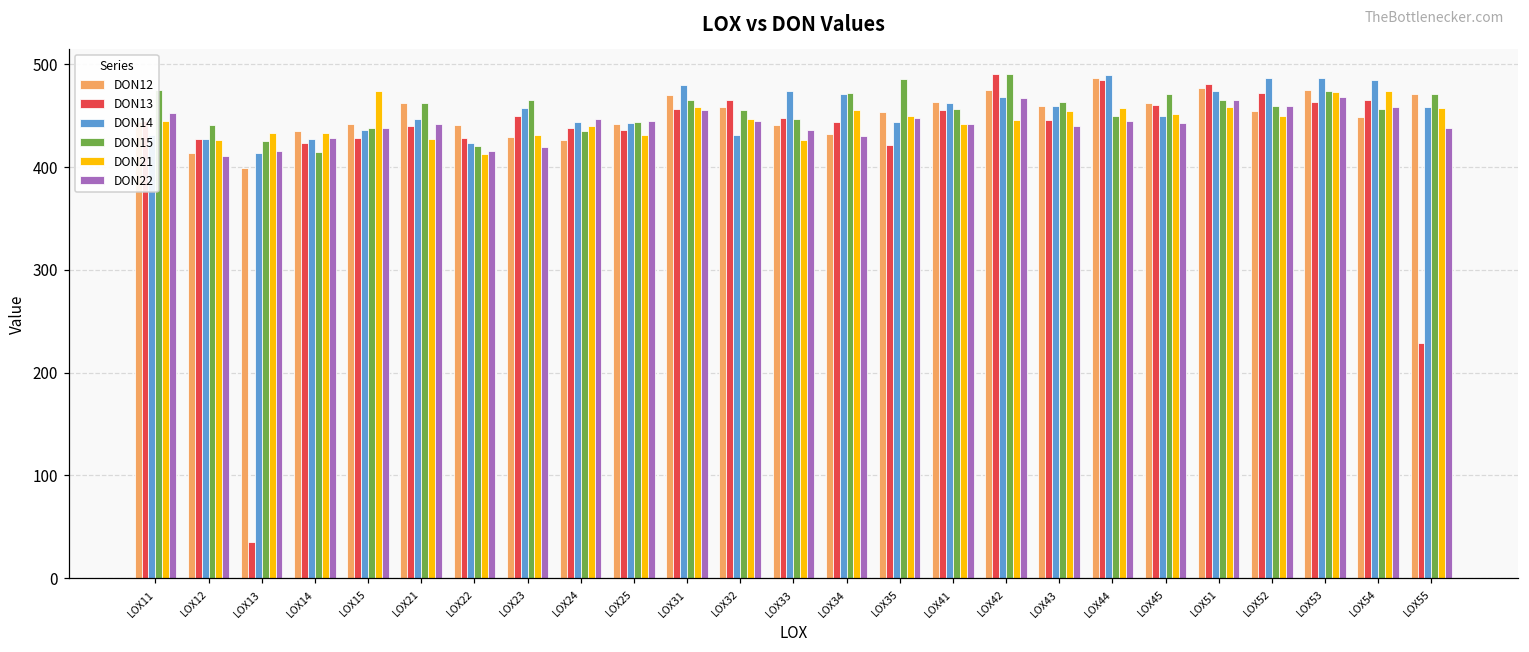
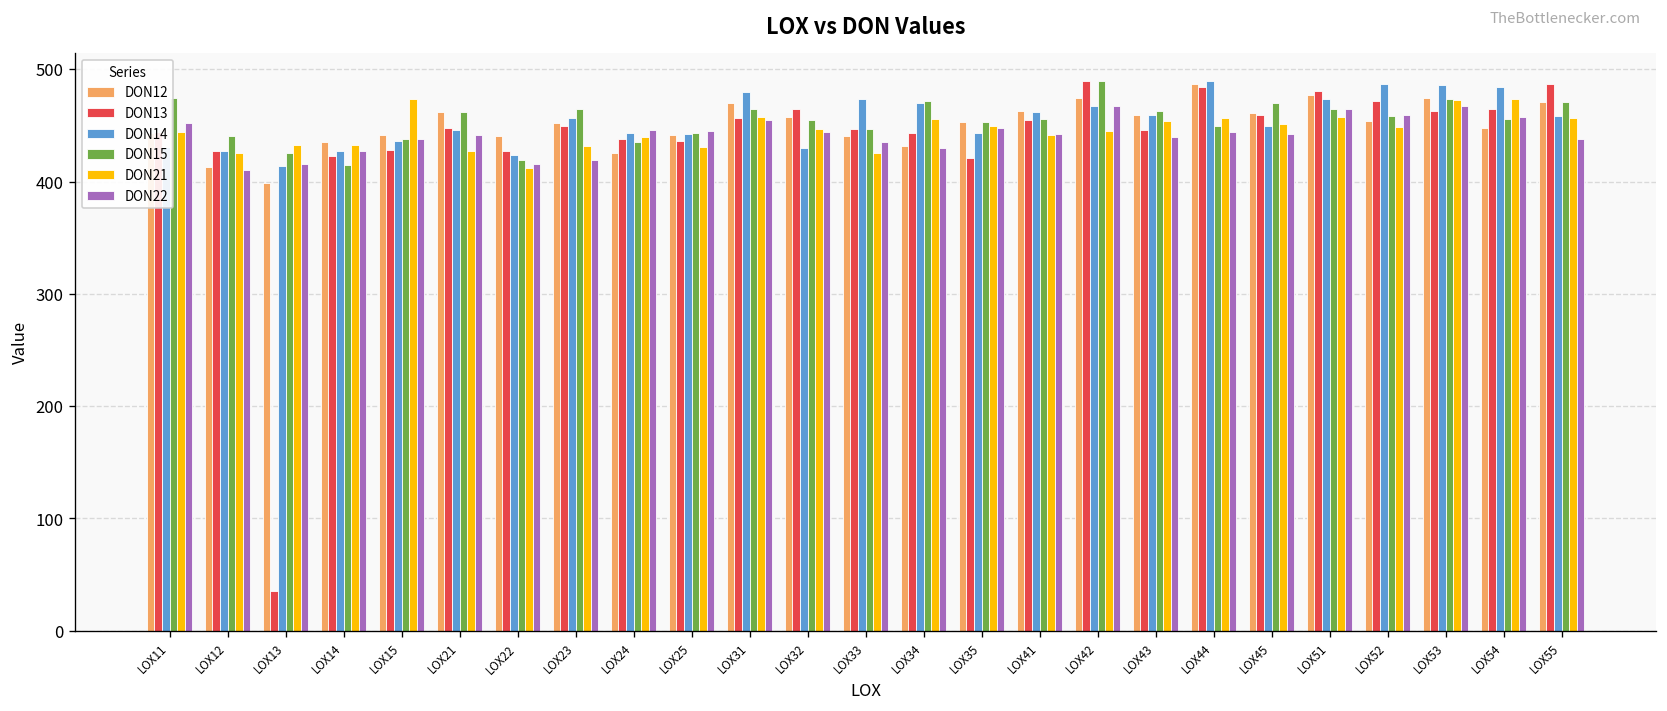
DON13, LOX21: 440 -> 450
DON12, LOX23: 430 -> 450
DON15, LOX35: 490 -> 450
DON13, LOX55: 230 -> 490
